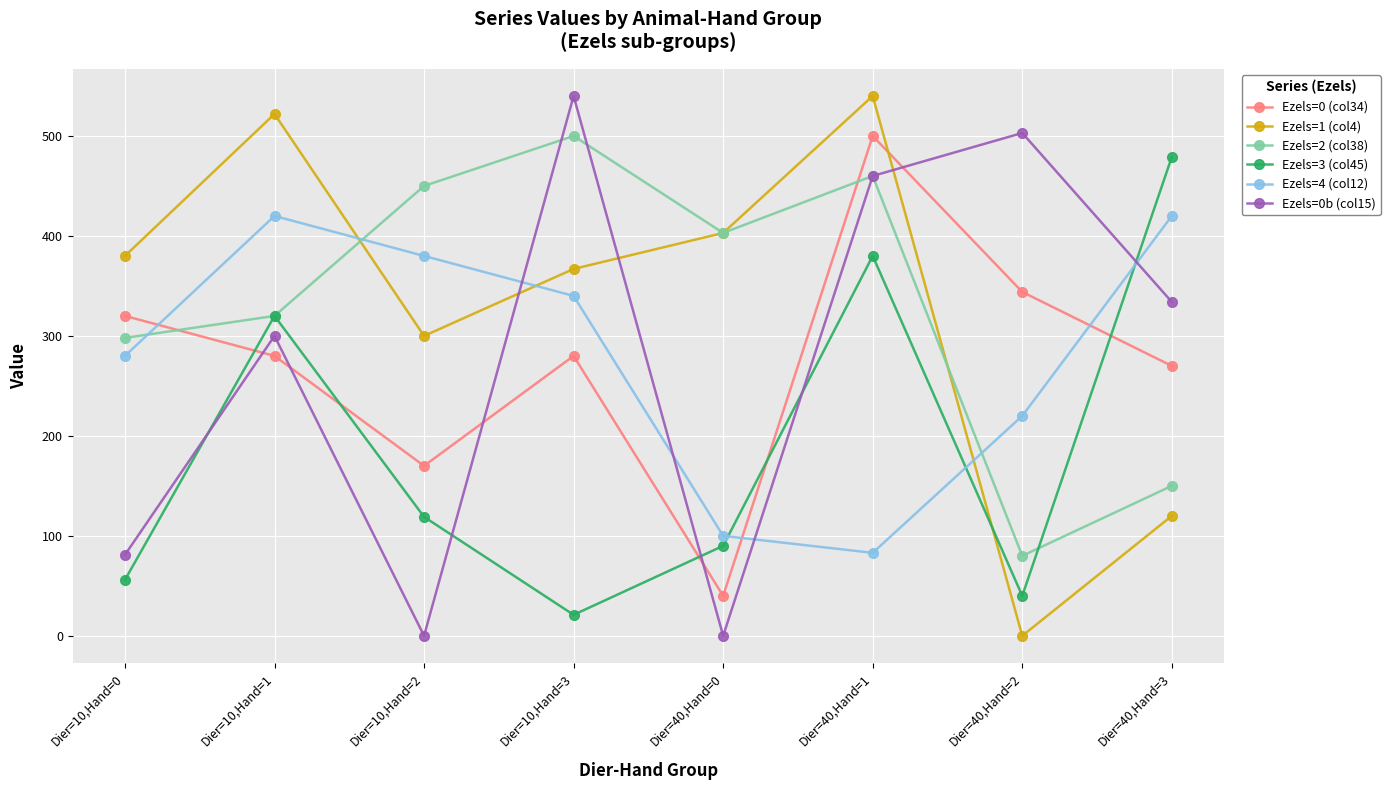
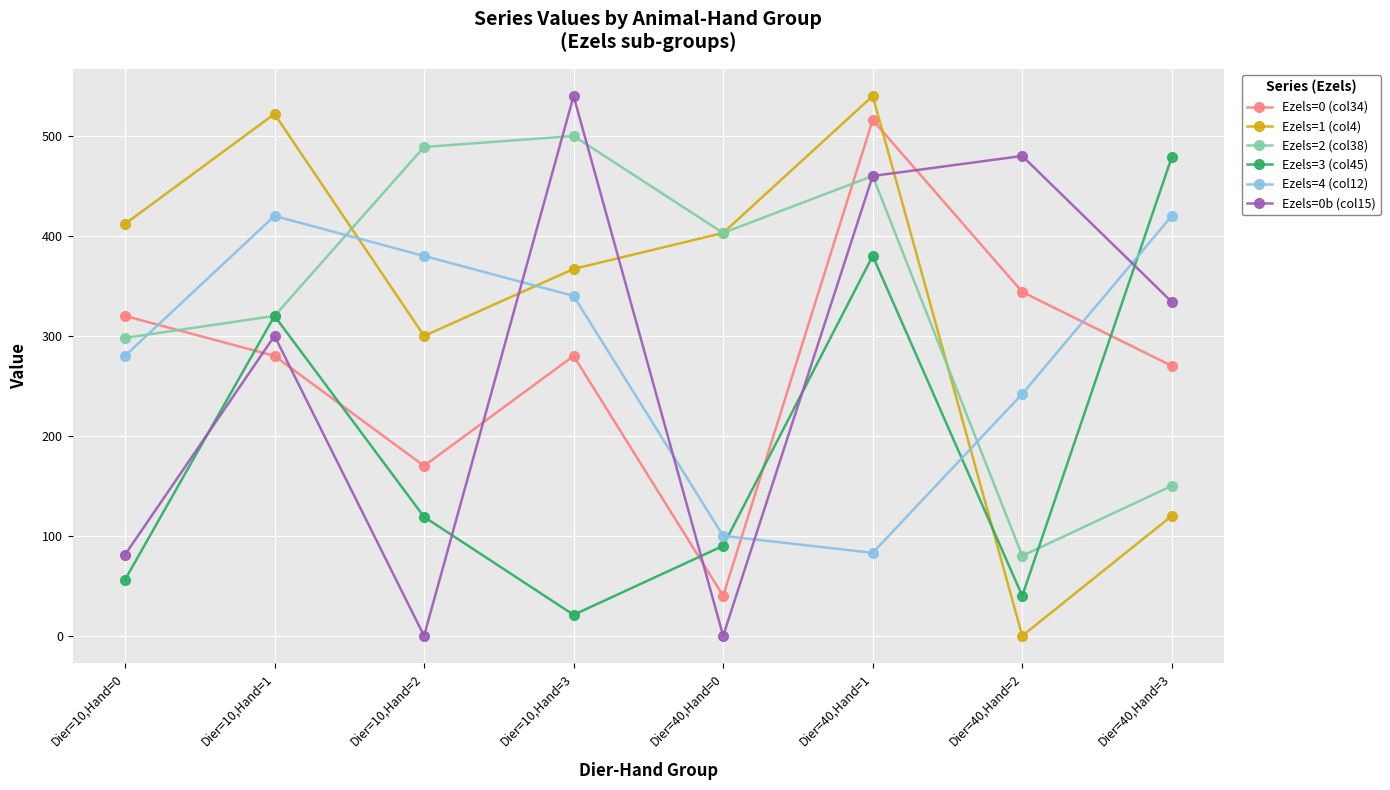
Ezels=1 (col4), Dier=10,Hand=0: 380 -> 410
Ezels=2 (col38), Dier=10,Hand=2: 450 -> 490
Ezels=0 (col34), Dier=40,Hand=1: 500 -> 520
Ezels=4 (col12), Dier=40,Hand=2: 220 -> 240
Ezels=0b (col15), Dier=40,Hand=2: 500 -> 480
